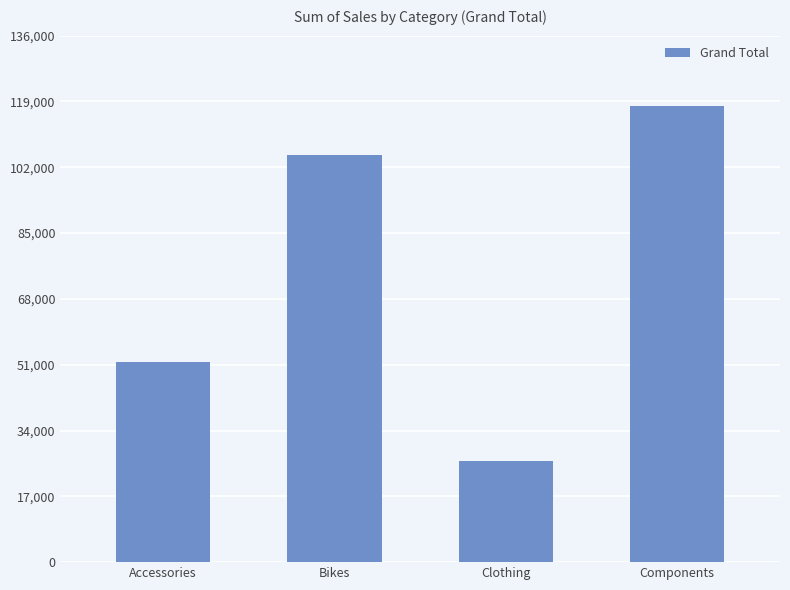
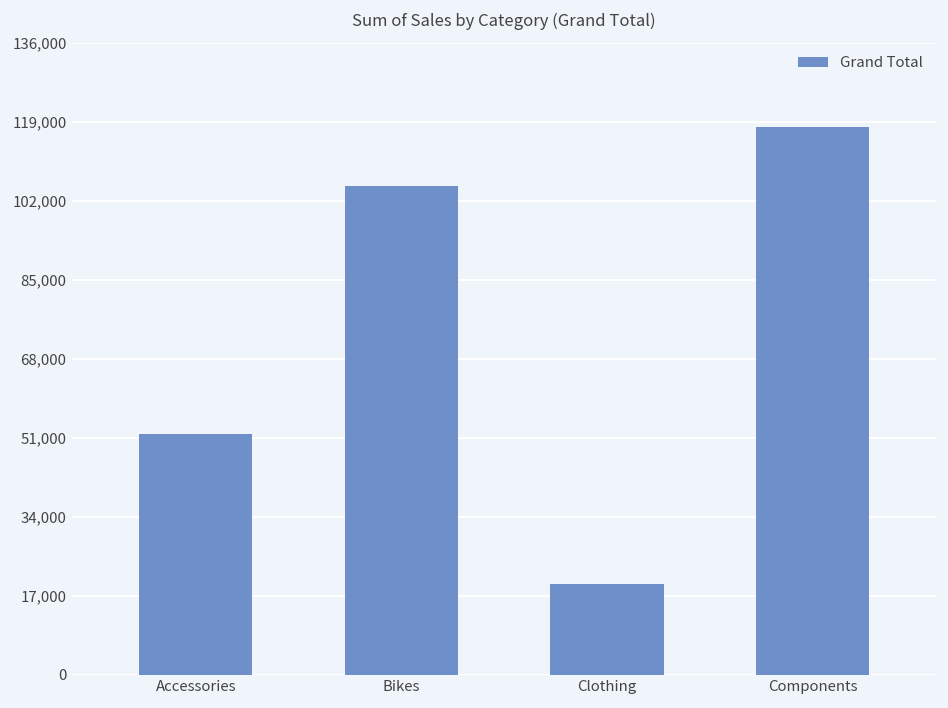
Clothing: 26,000 -> 19,000
